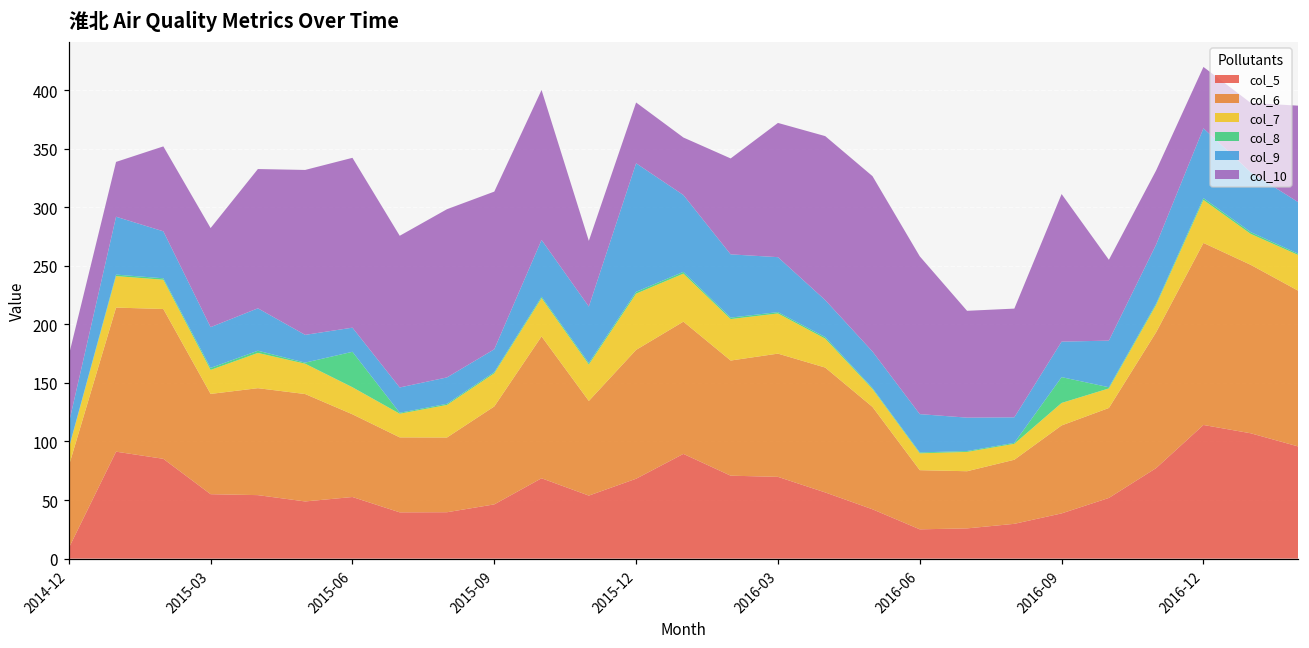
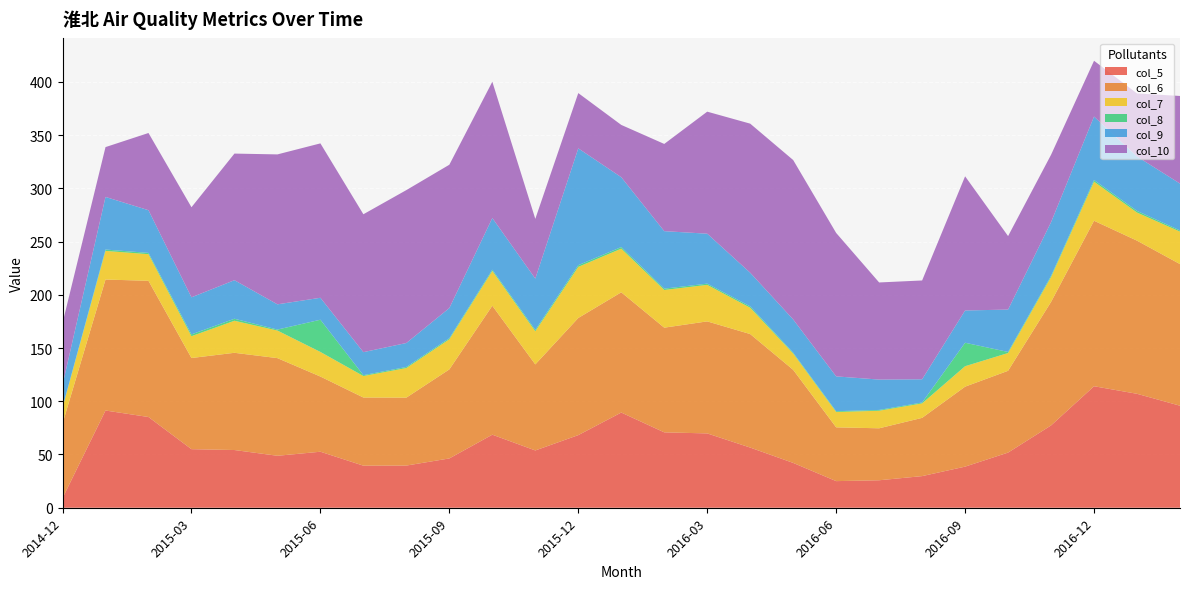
col_9, 2015-09: 20 -> 28
